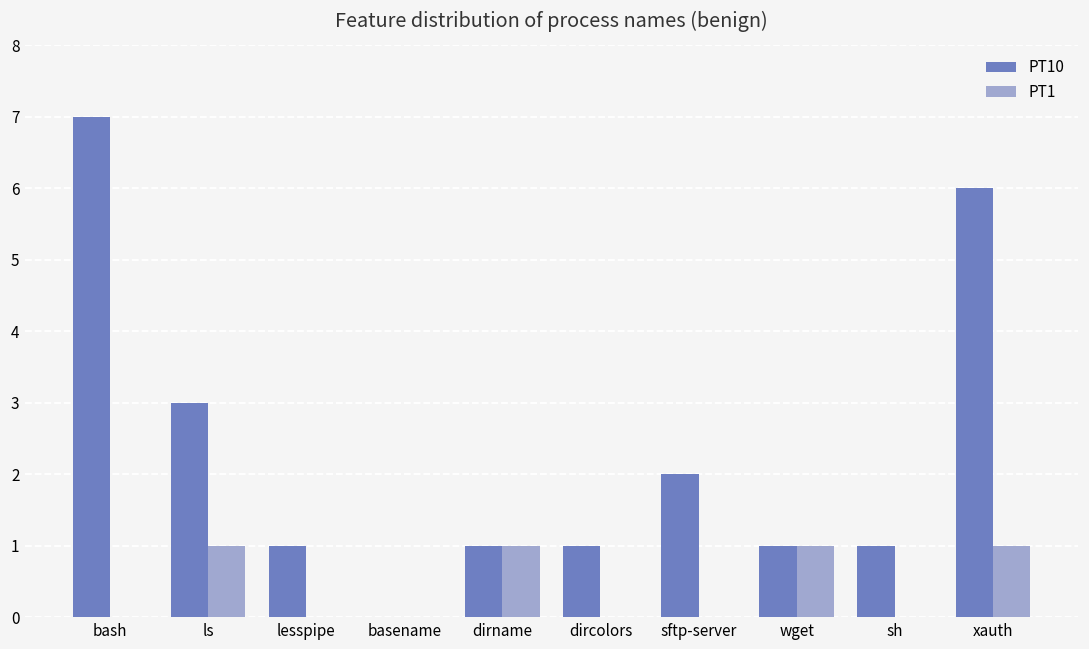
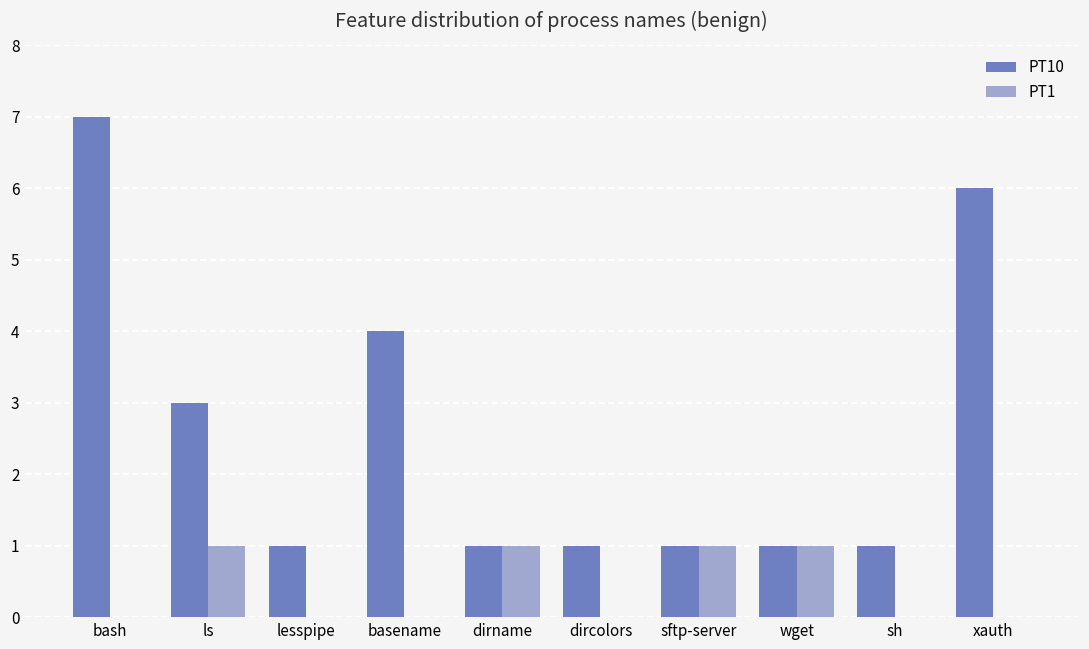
PT10, basename: 0 -> 4
PT10, sftp-server: 2 -> 1
PT1, sftp-server: 0 -> 1
PT1, xauth: 1 -> 0
